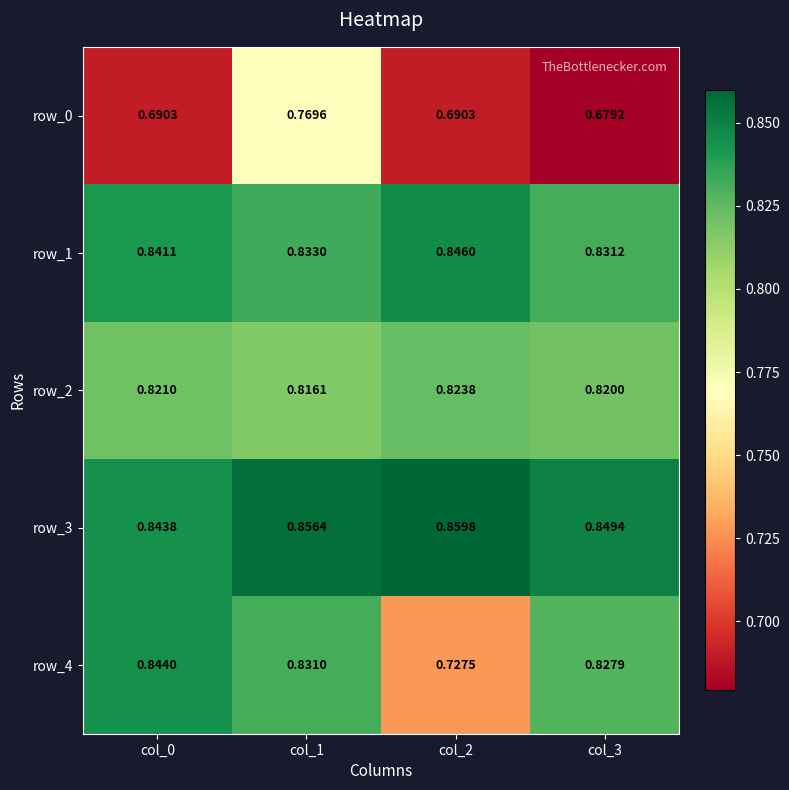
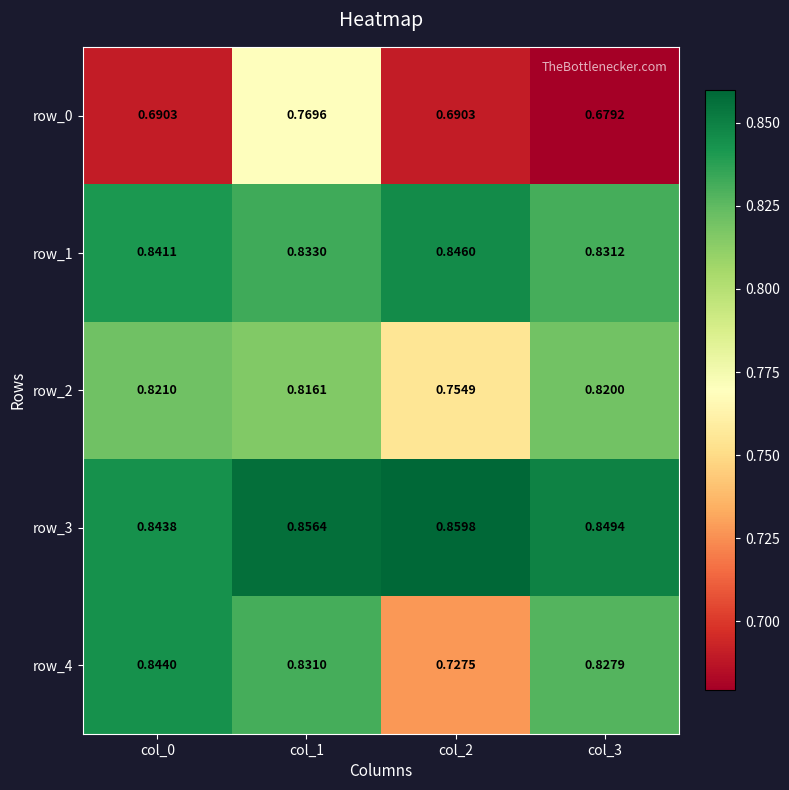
row_2, col_2: 0.8238 -> 0.7549
